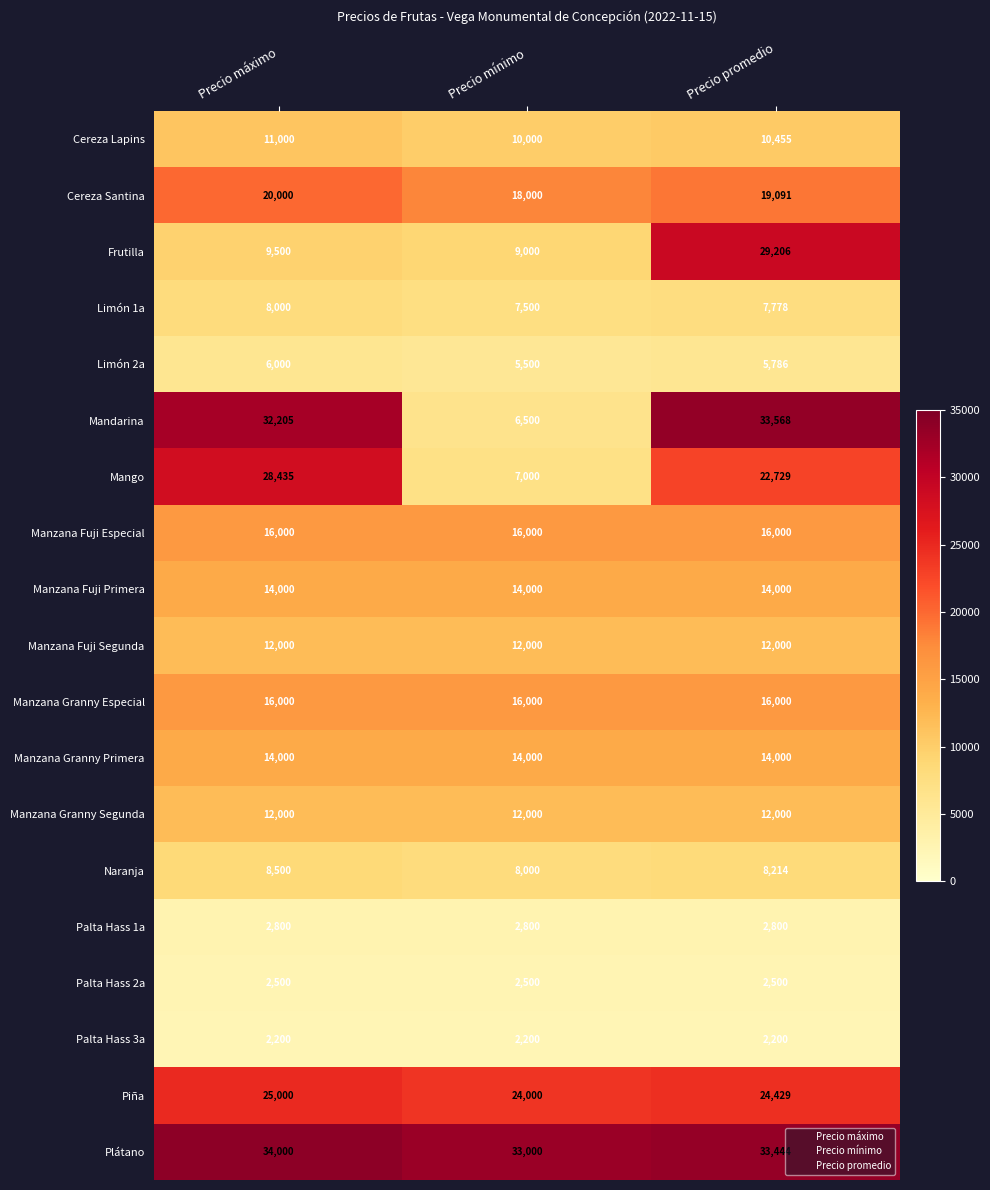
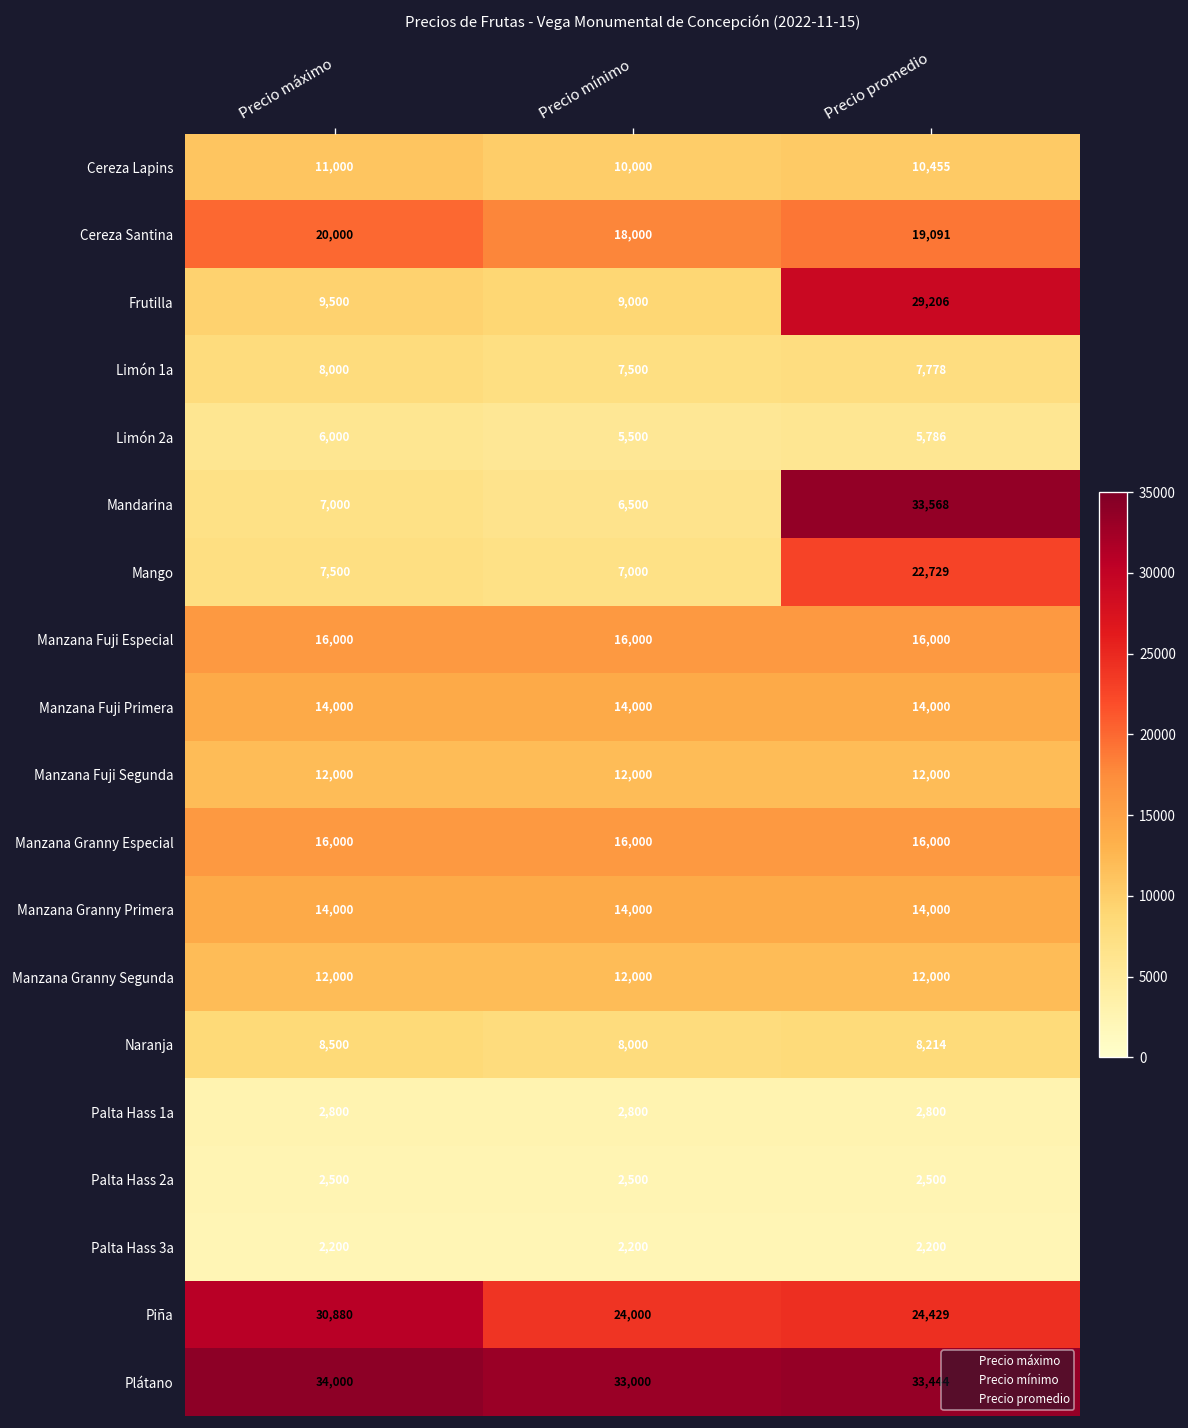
Mandarina, Precio máximo: 32,205 -> 7,000
Mango, Precio máximo: 28,435 -> 7,500
Piña, Precio máximo: 25,000 -> 30,880
